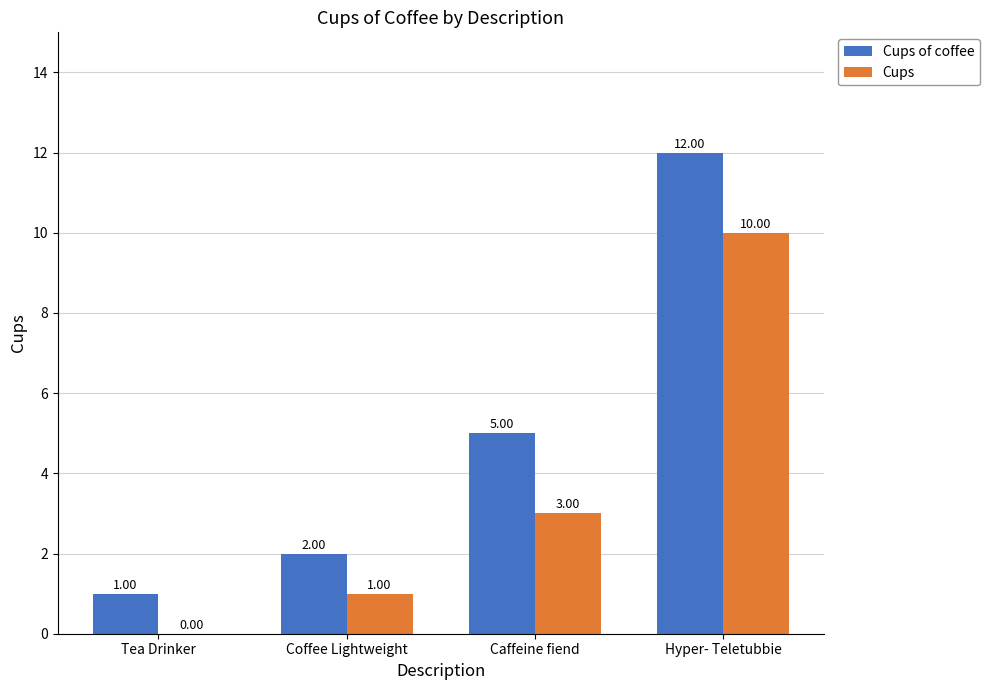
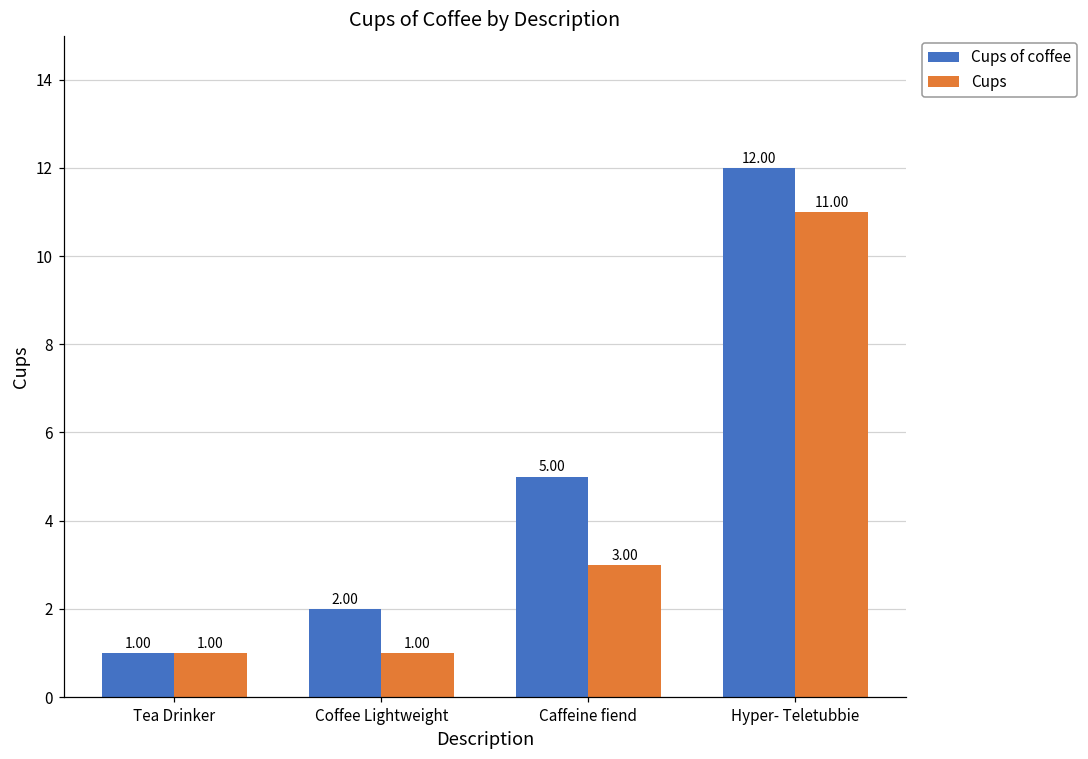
Cups, Tea Drinker: 0.00 -> 1.00
Cups, Hyper- Teletubbie: 10.00 -> 11.00
